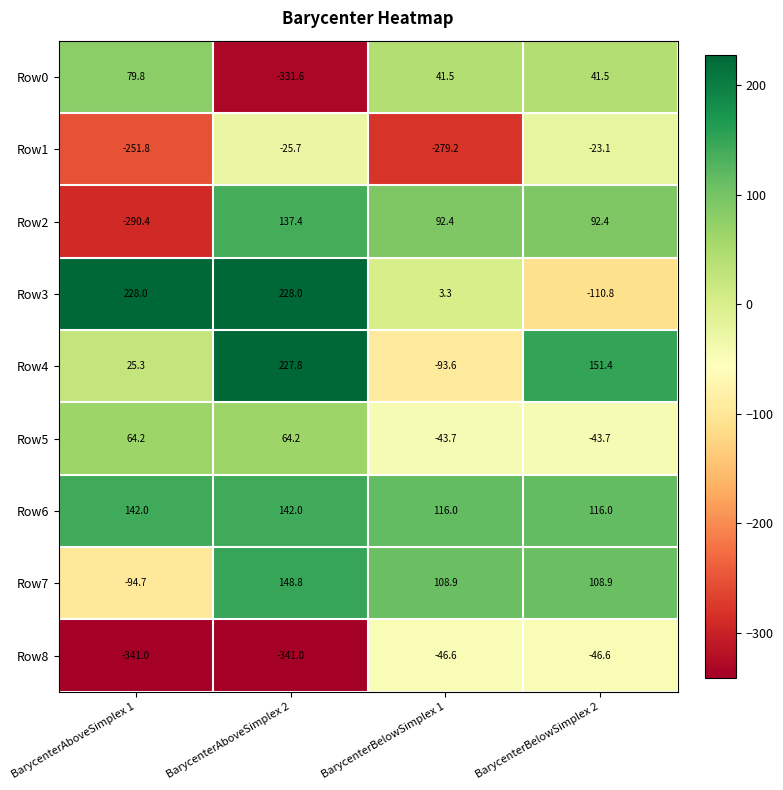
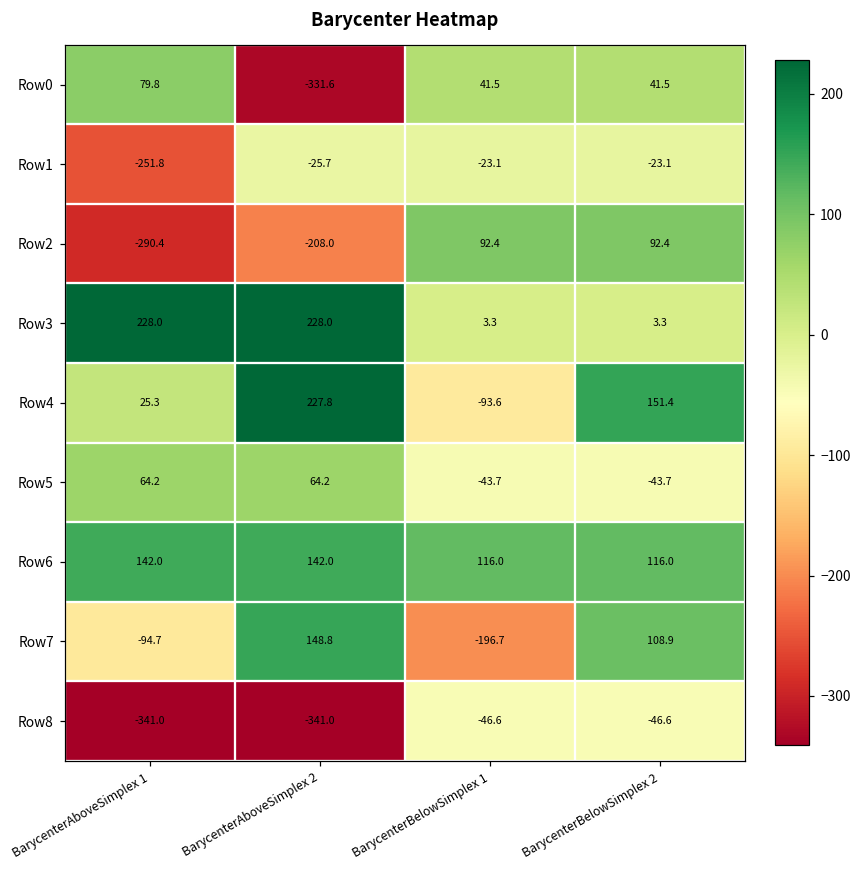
Row1, BarycenterBelowSimplex 1: -279.2 -> -23.1
Row2, BarycenterAboveSimplex 2: 137.4 -> -208.0
Row3, BarycenterBelowSimplex 2: -110.8 -> 3.3
Row7, BarycenterBelowSimplex 1: 108.9 -> -196.7
